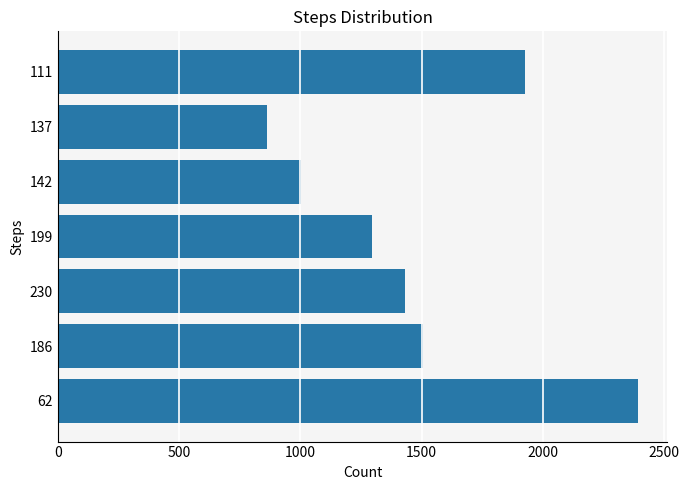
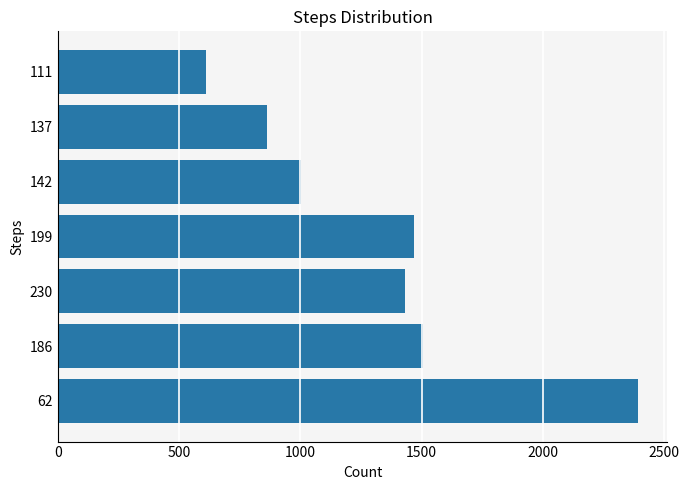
111: 1930 -> 610
199: 1300 -> 1470
